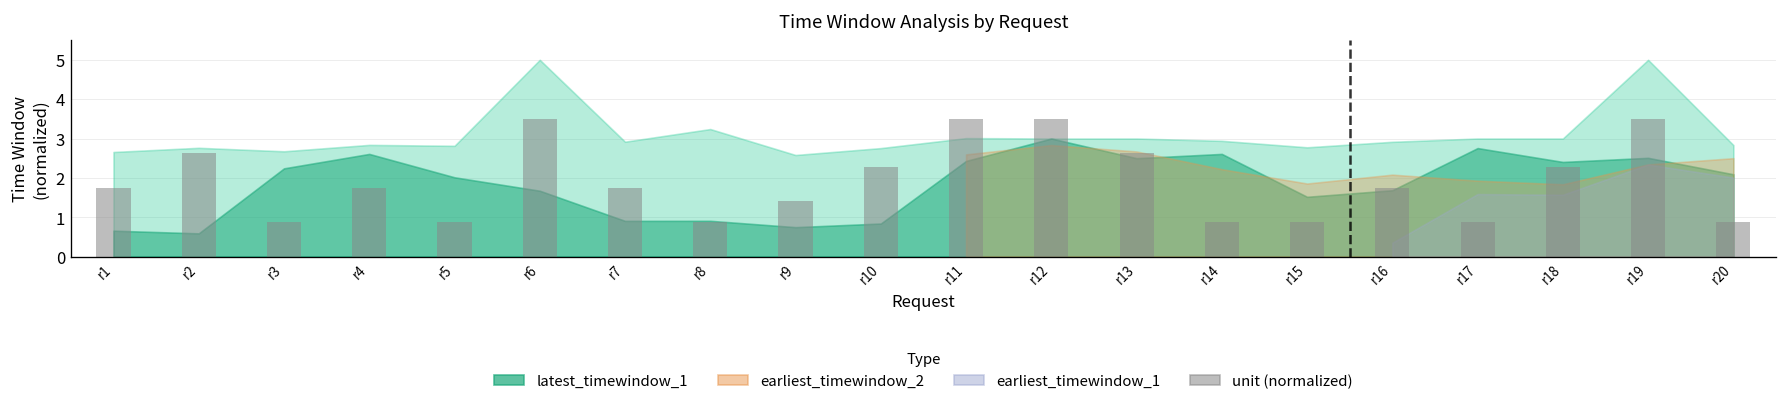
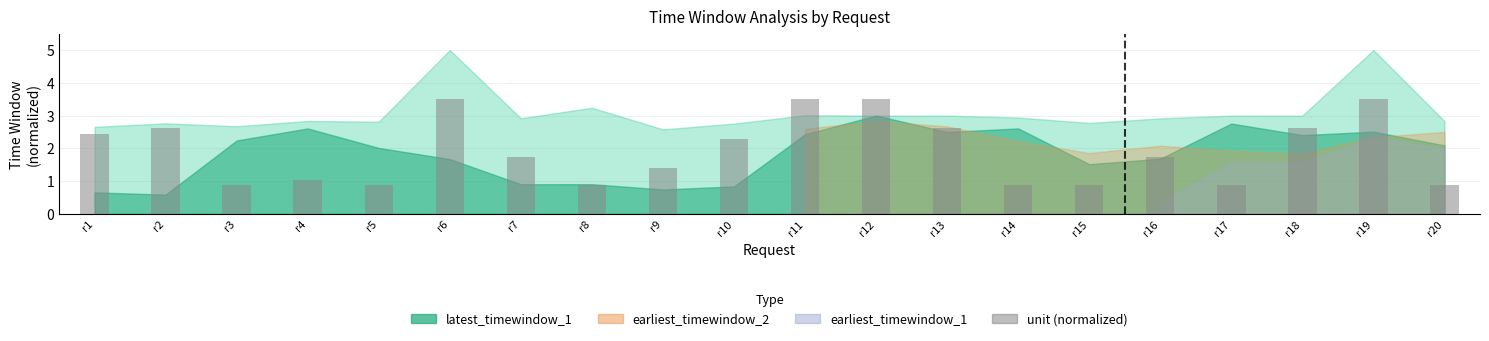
unit (normalized), r1: 1.8 -> 2.4
unit (normalized), r4: 1.8 -> 1.1
unit (normalized), r18: 2.3 -> 2.6
